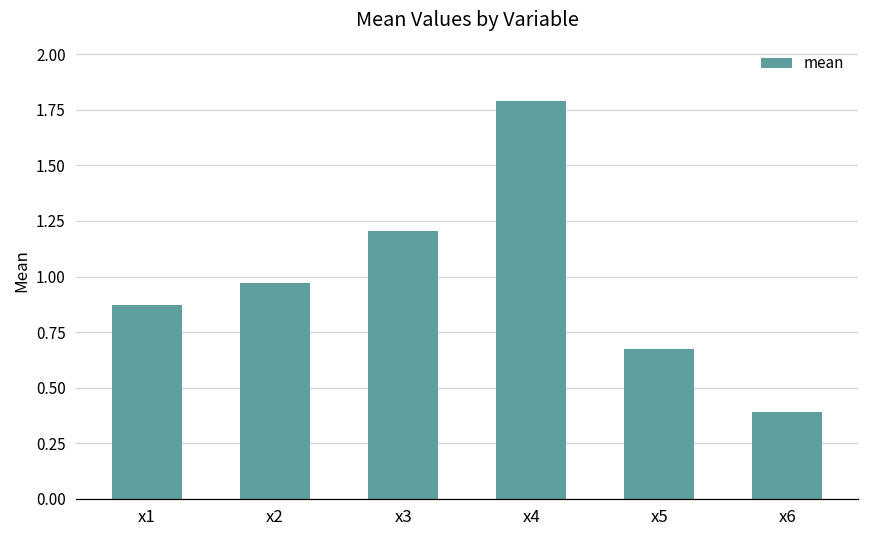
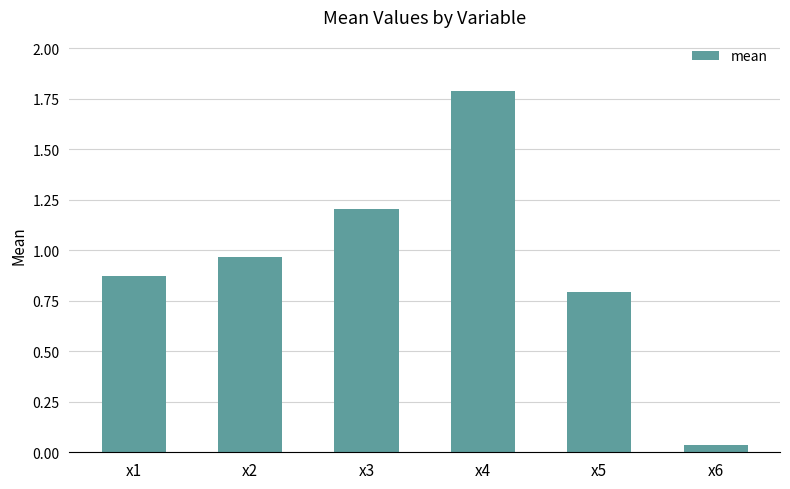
x5: 0.68 -> 0.79
x6: 0.39 -> 0.03
